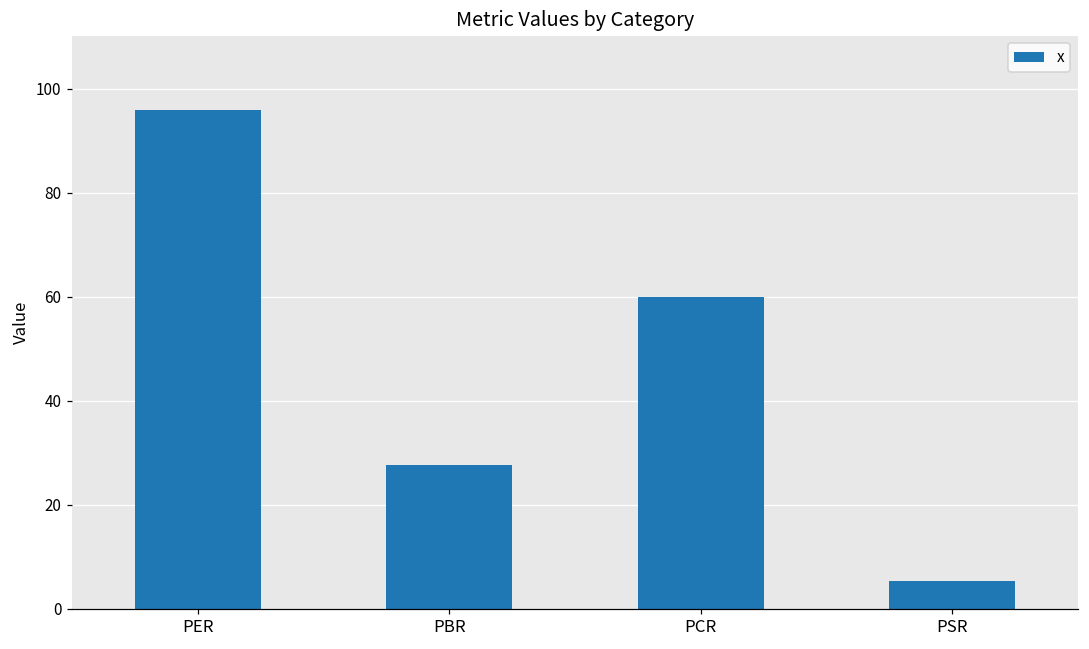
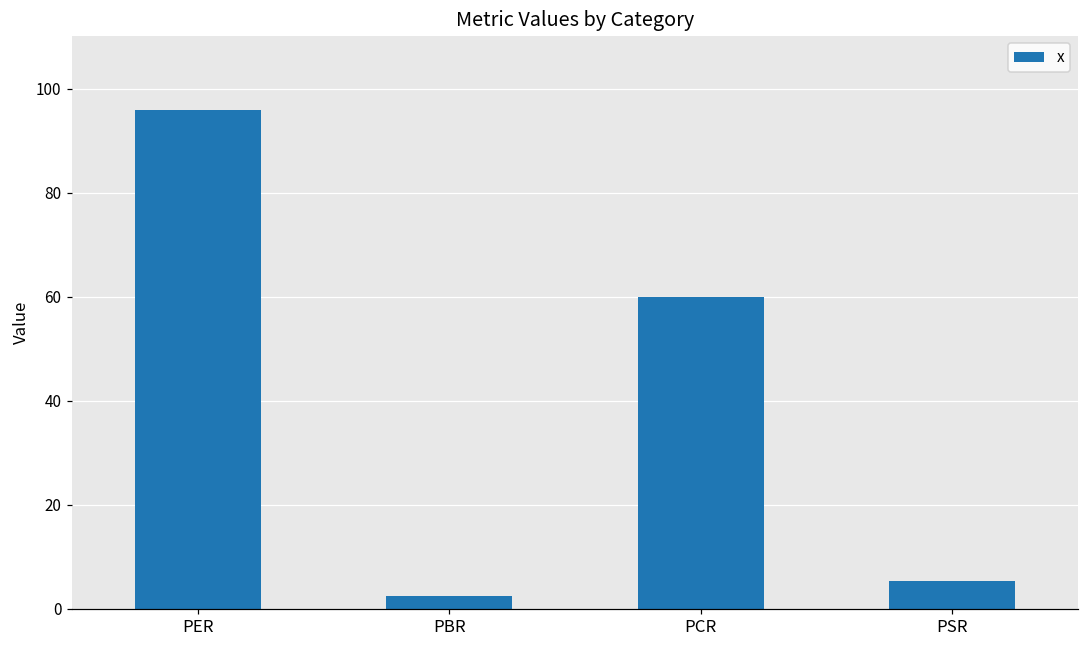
PBR: 28 -> 2
